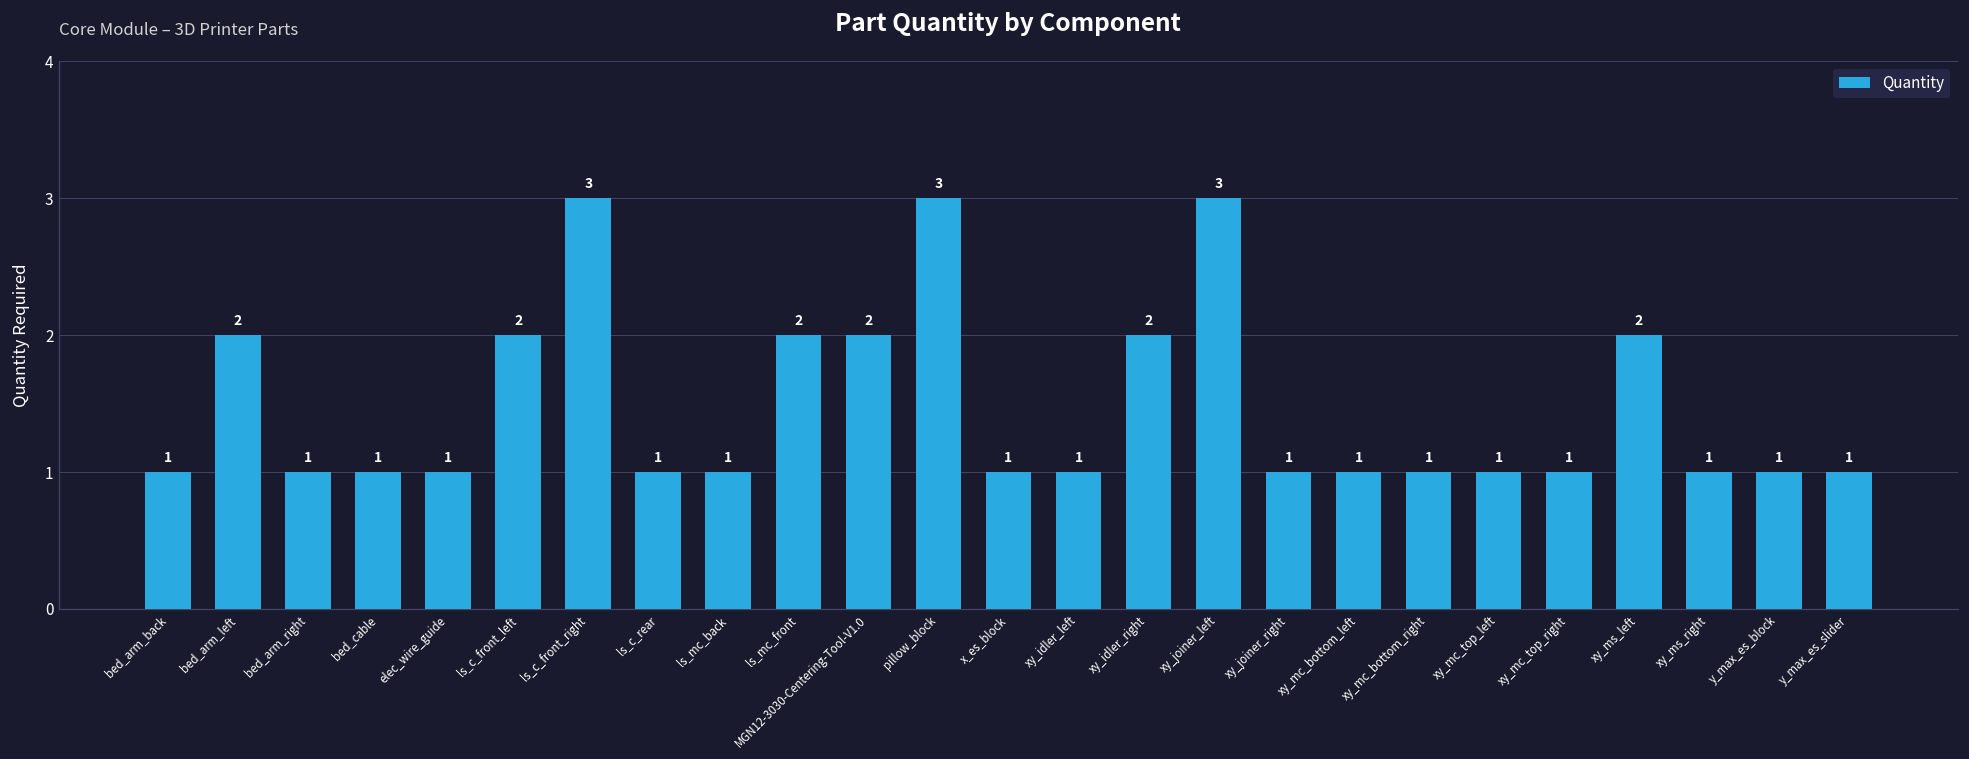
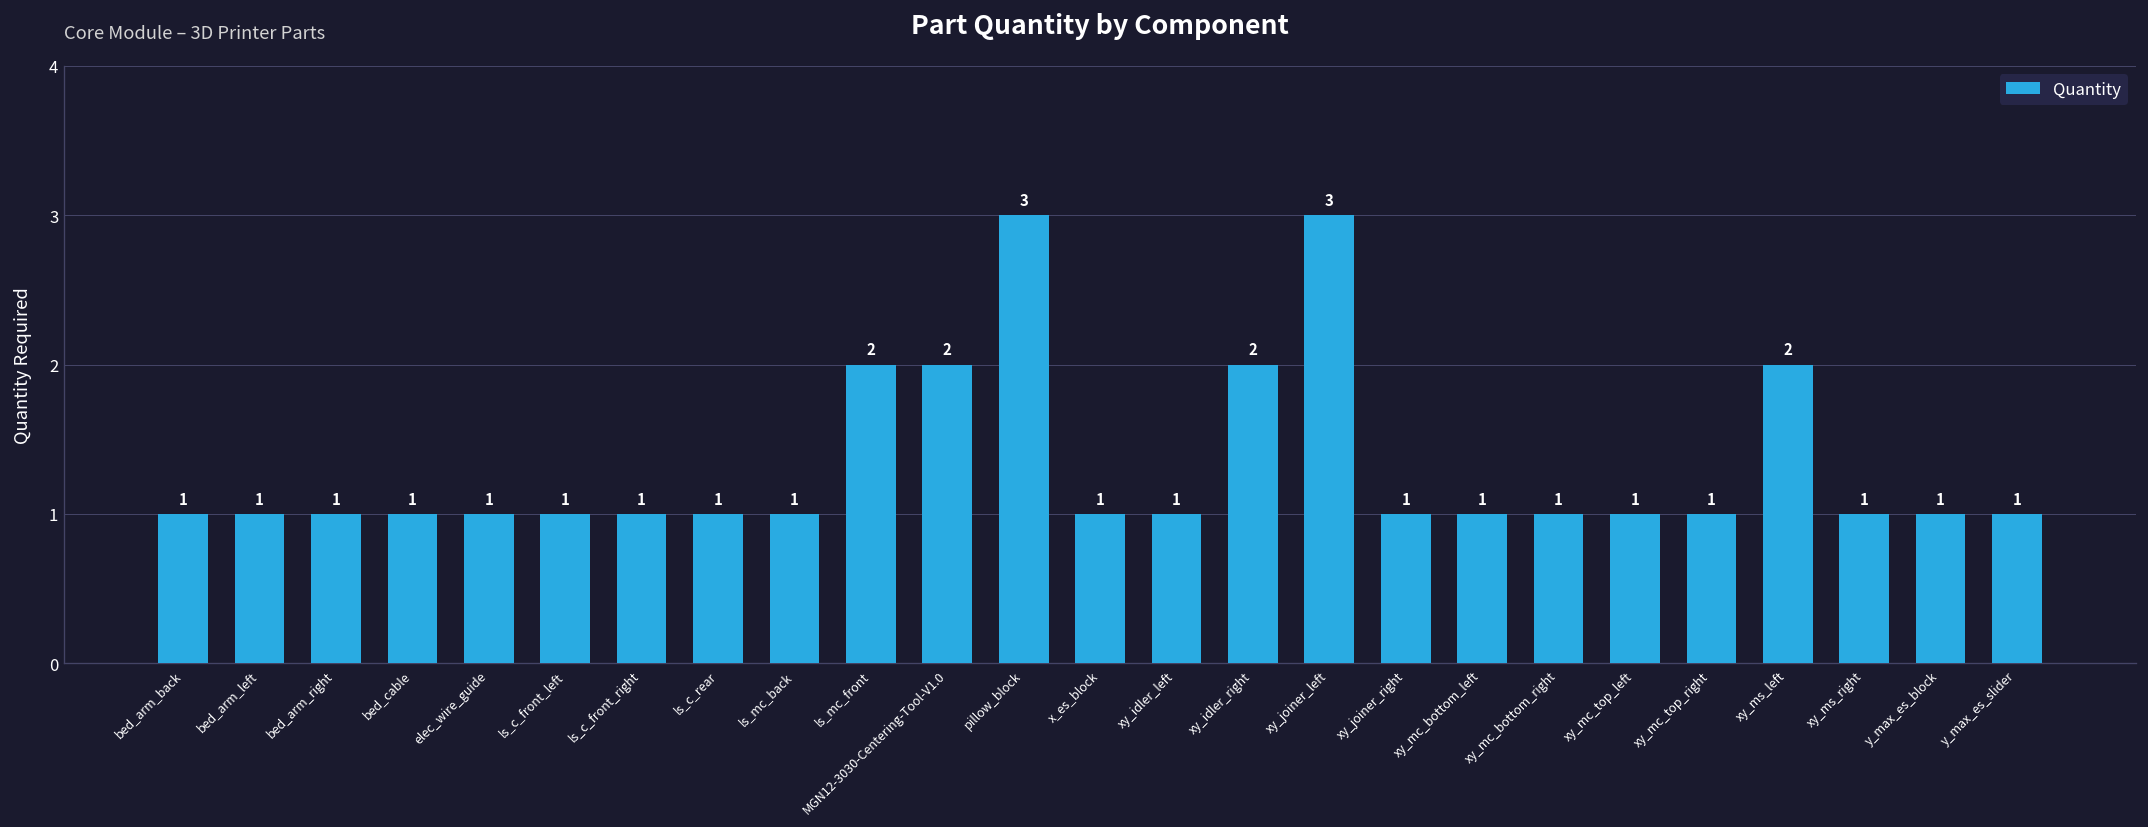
bed_arm_left: 2 -> 1
ls_c_front_left: 2 -> 1
ls_c_front_right: 3 -> 1
